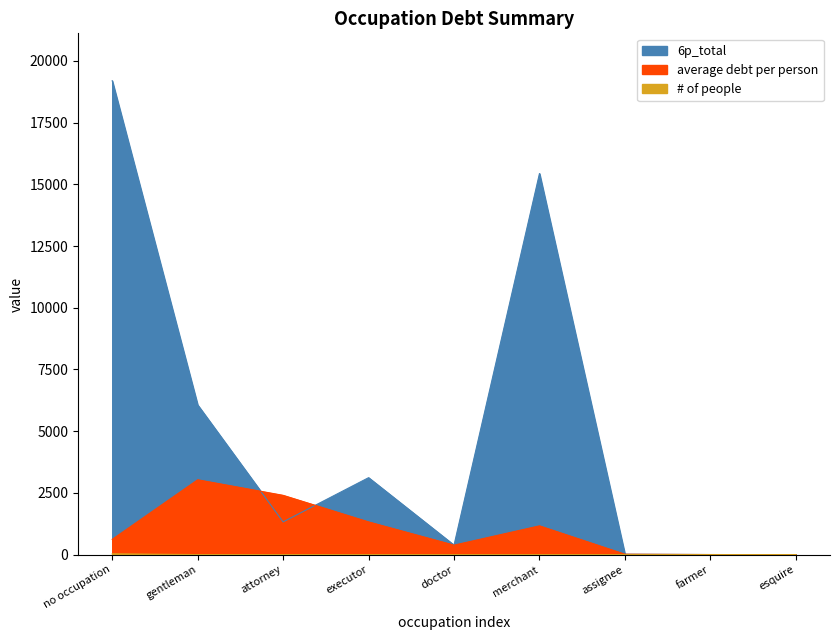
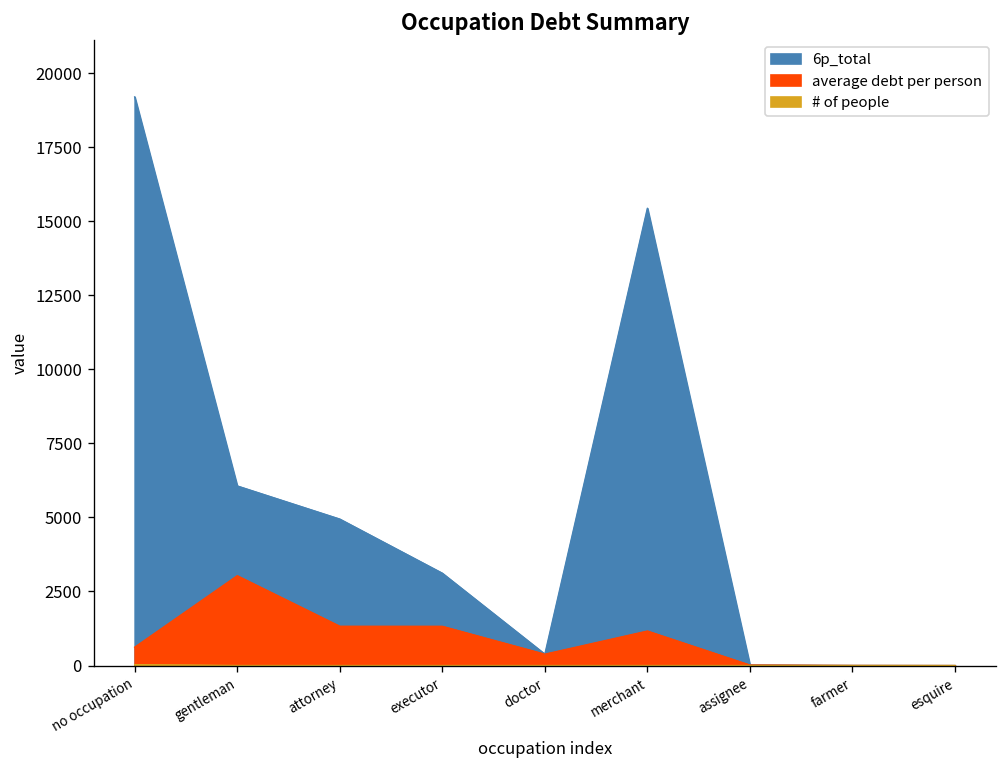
6p_total, attorney: 1300 -> 4900
average debt per person, attorney: 2400 -> 1300
